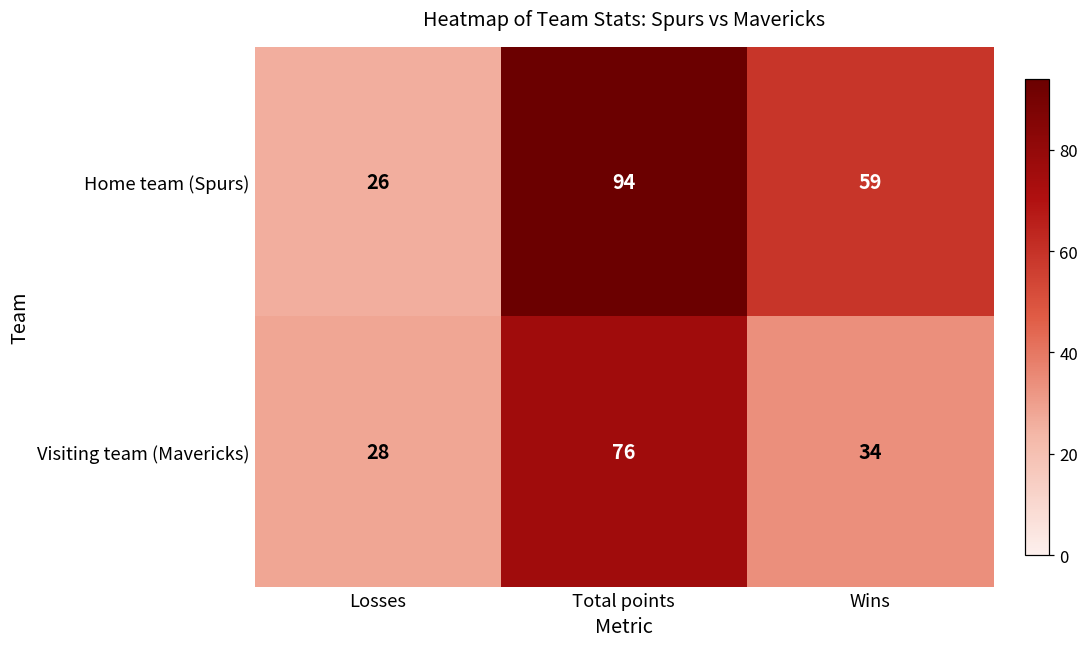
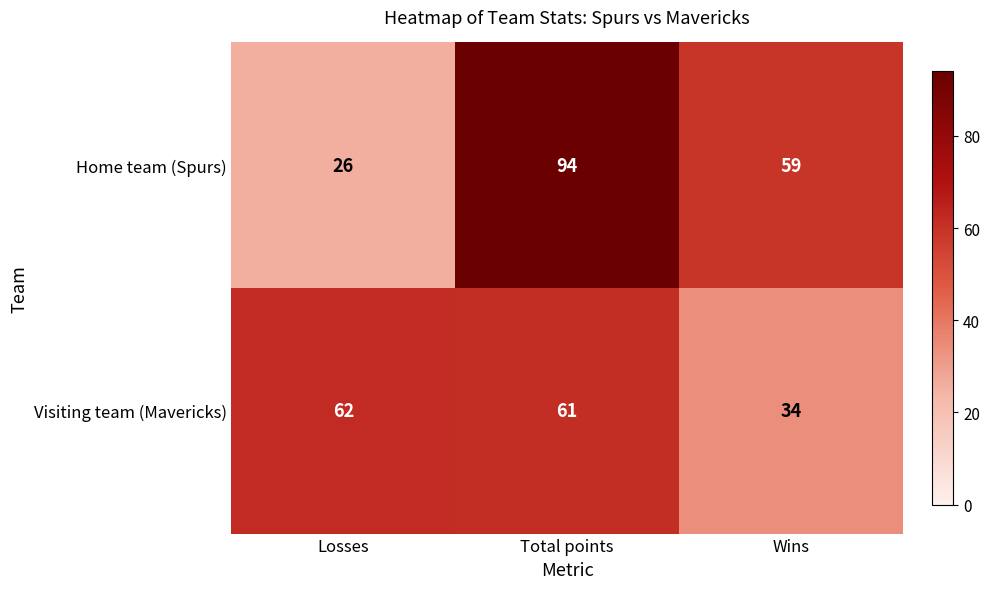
Visiting team (Mavericks), Losses: 28 -> 62
Visiting team (Mavericks), Total points: 76 -> 61
